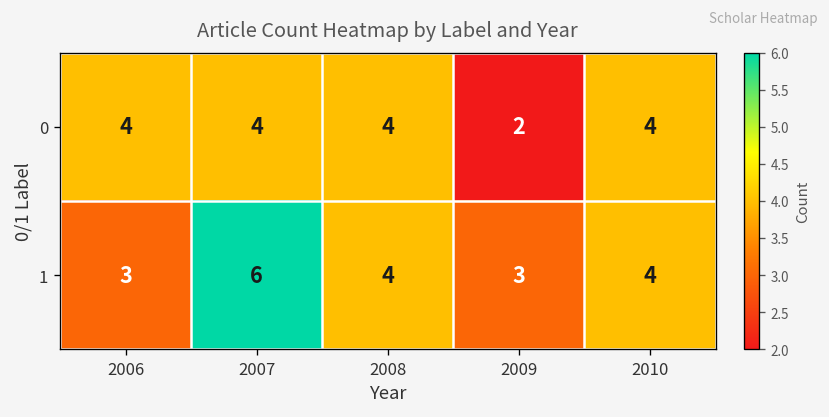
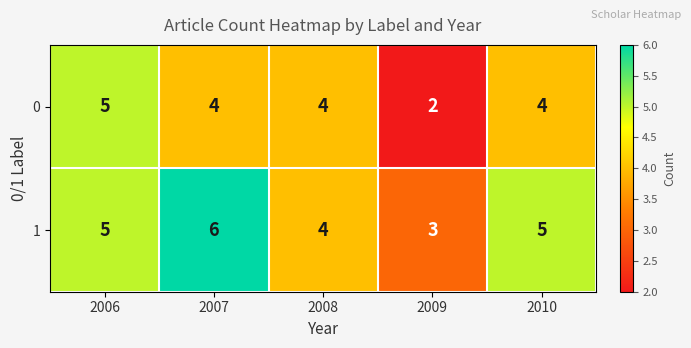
0, 2006: 4 -> 5
1, 2006: 3 -> 5
1, 2010: 4 -> 5
